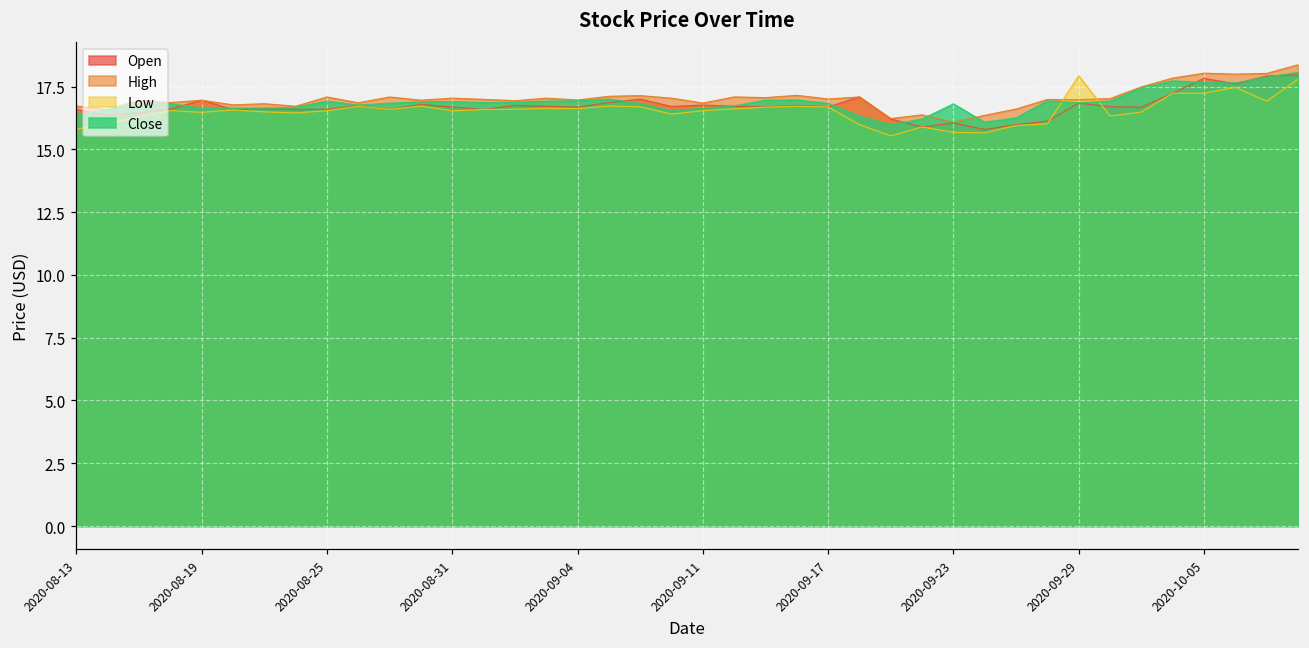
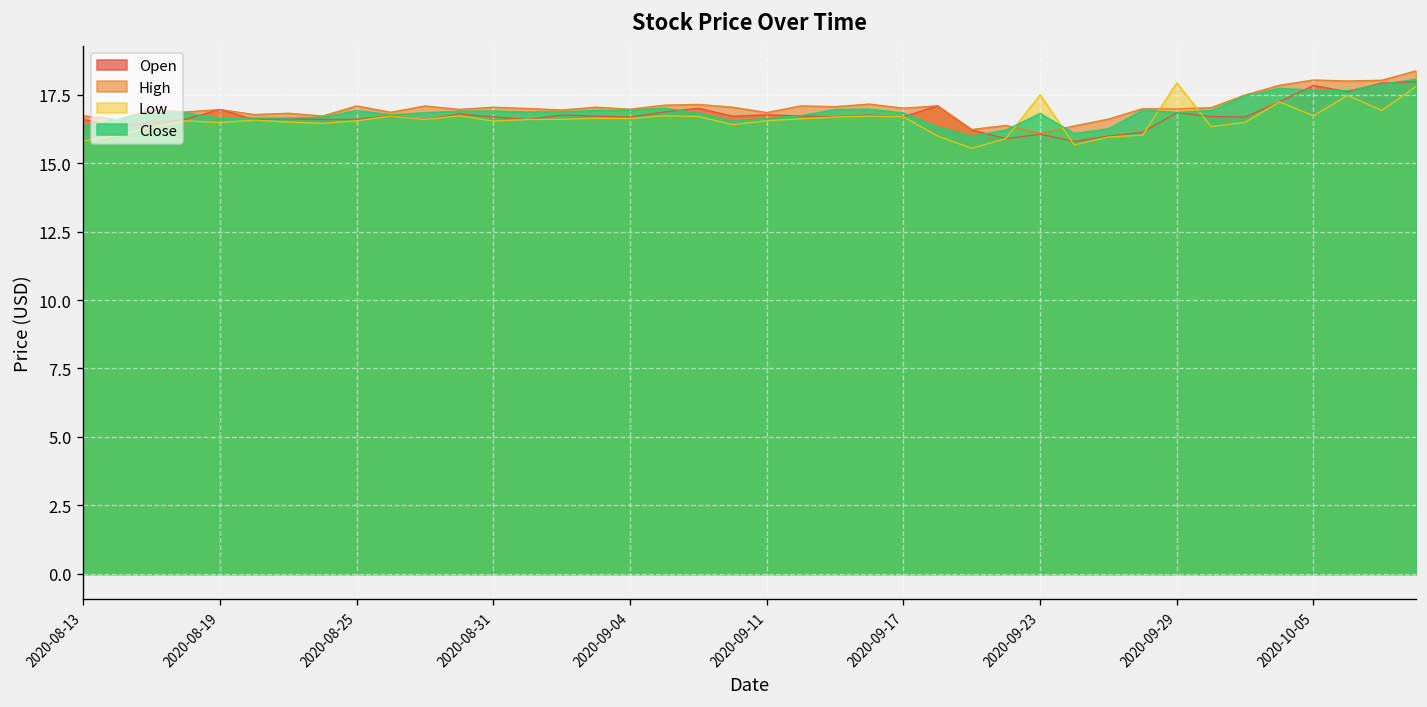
Low, 2020-09-23: 15.7 -> 17.5
Low, 2020-10-05: 17.2 -> 16.7
